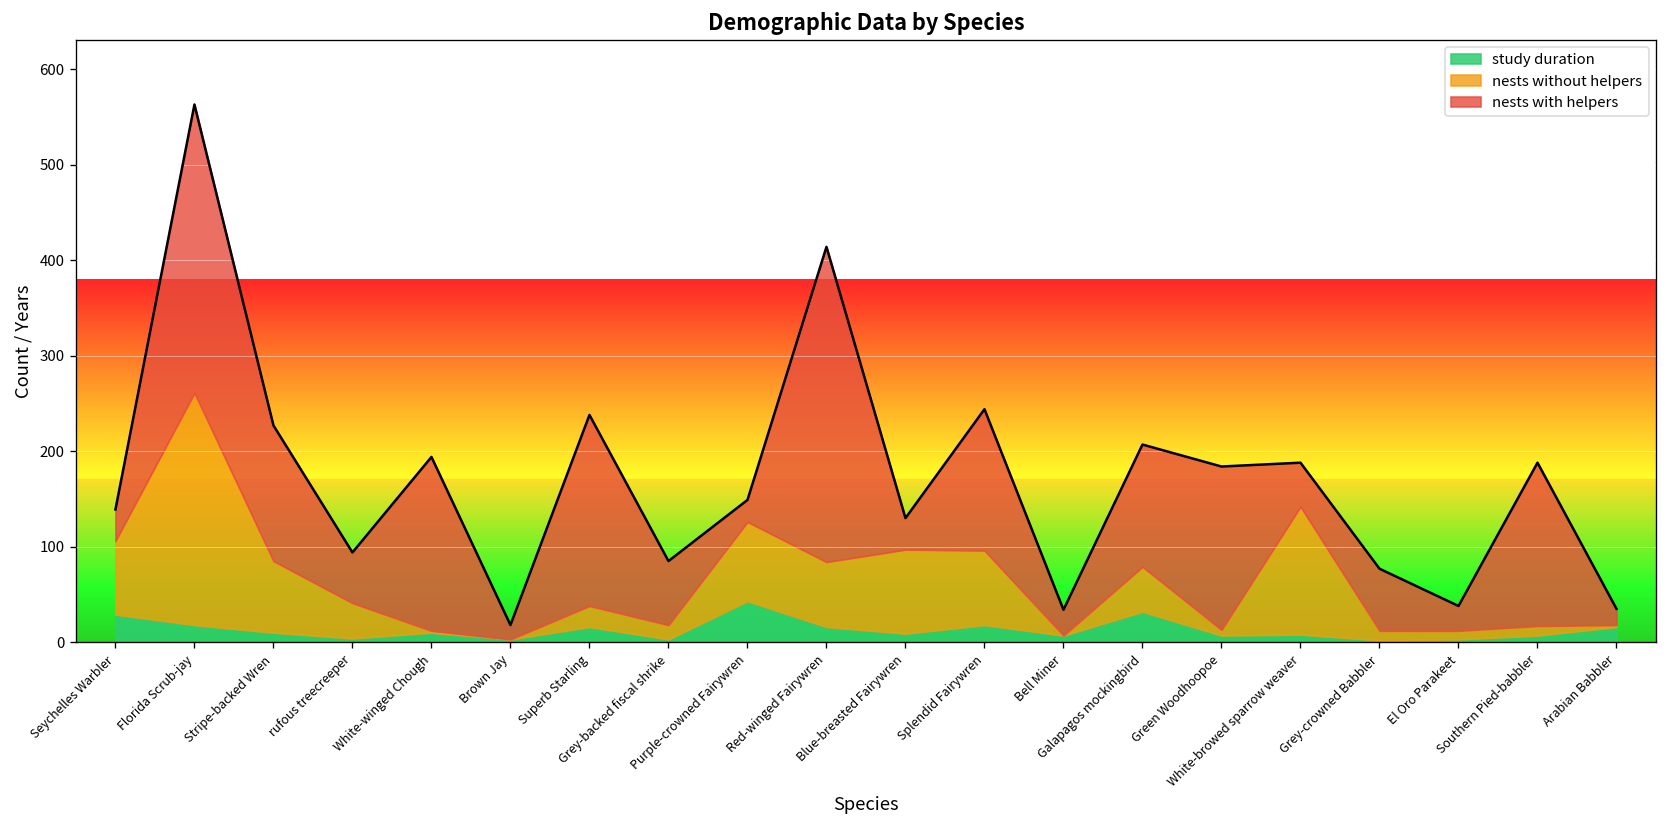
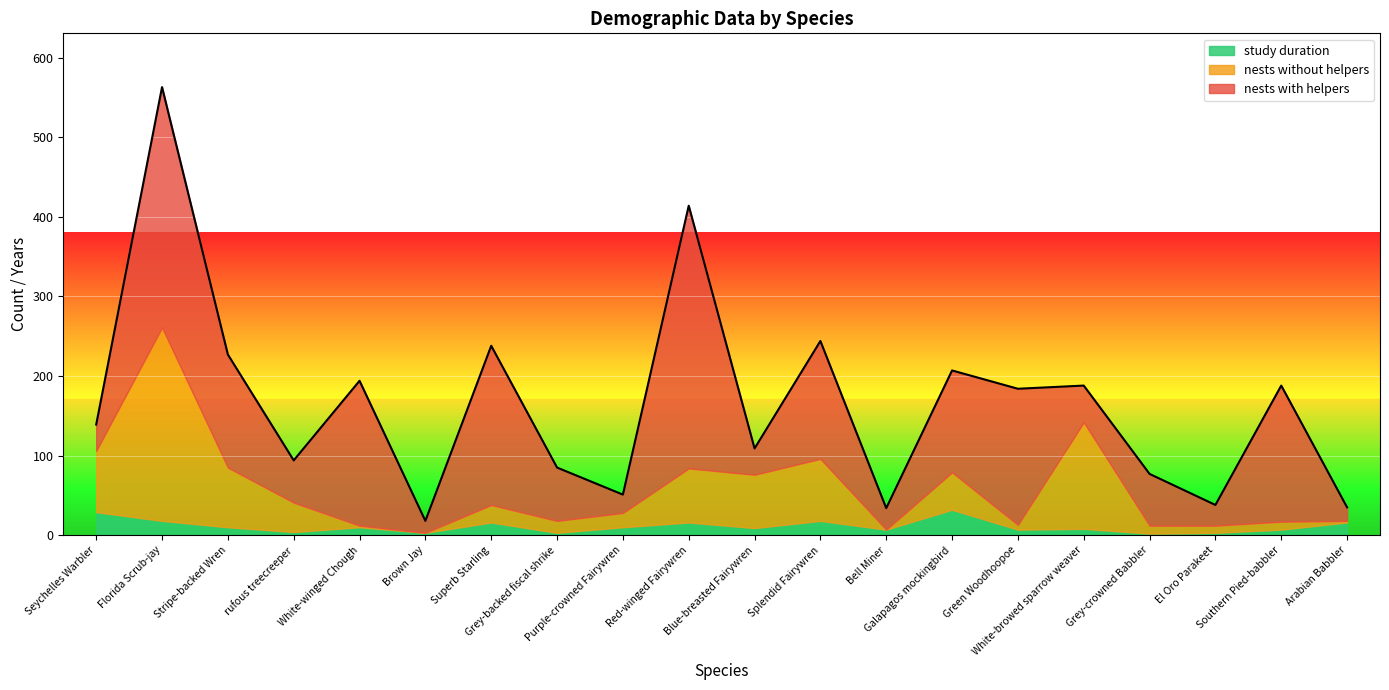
study duration, Purple-crowned Fairywren: 40 -> 10
nests without helpers, Purple-crowned Fairywren: 80 -> 20
nests without helpers, Blue-breasted Fairywren: 90 -> 70
